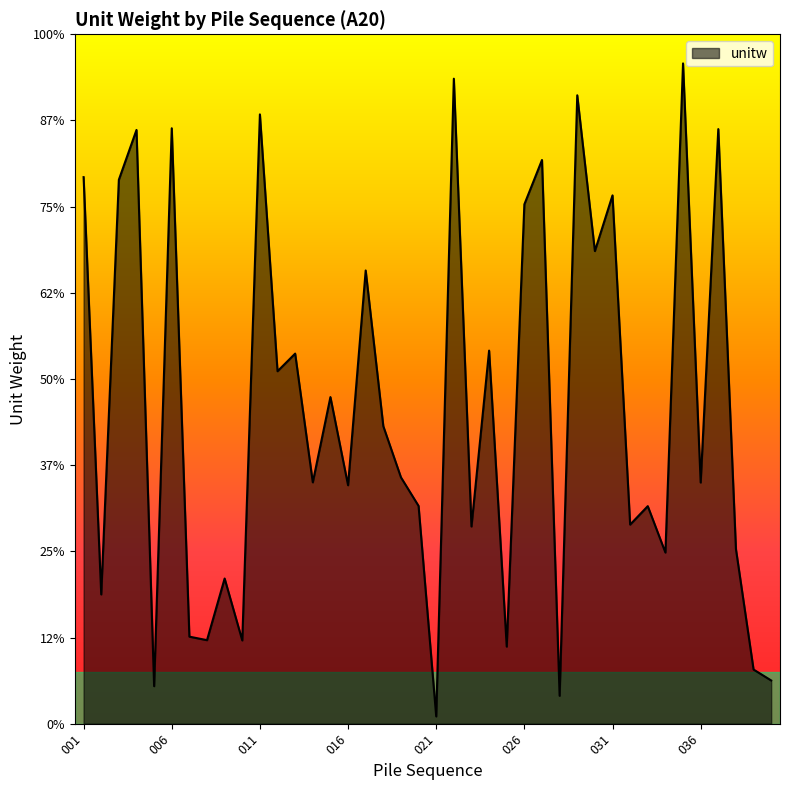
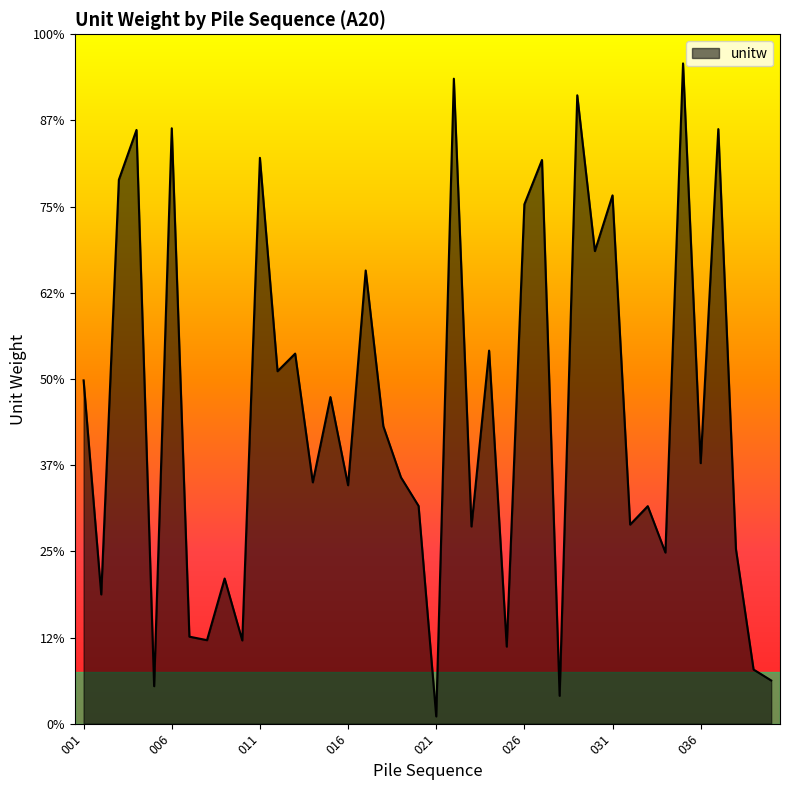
001: 79% -> 50%
011: 88% -> 82%
036: 35% -> 38%
